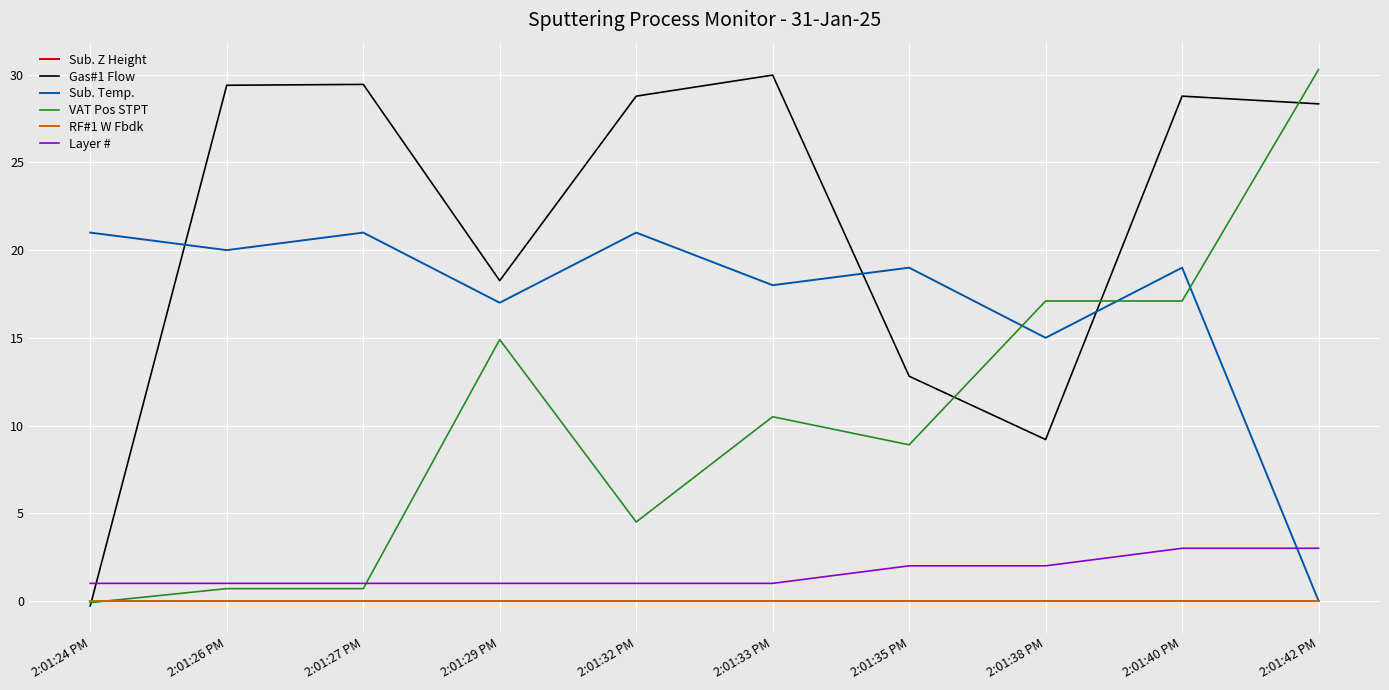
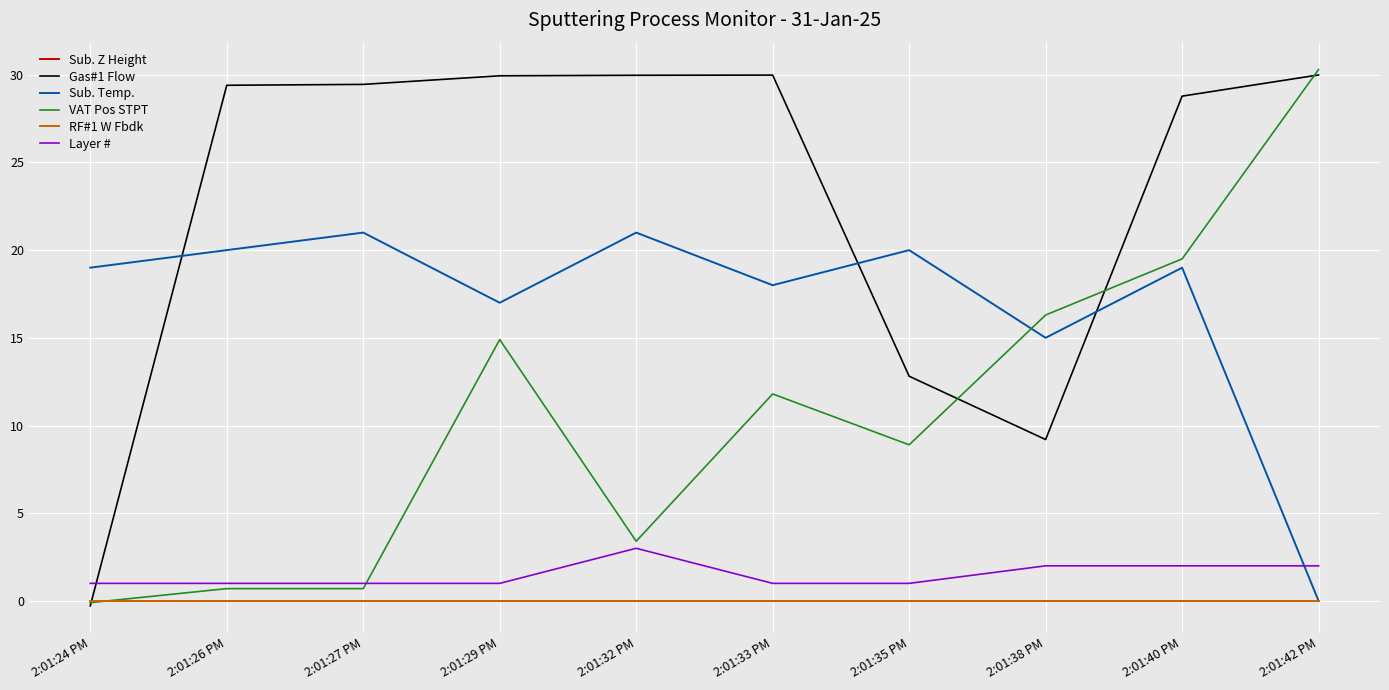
Sub. Temp., 2:01:24 PM: 21 -> 19
Gas#1 Flow, 2:01:29 PM: 18.3 -> 29.9
Gas#1 Flow, 2:01:32 PM: 28.8 -> 30.0
VAT Pos STPT, 2:01:32 PM: 4.5 -> 3.4
Layer #, 2:01:32 PM: 1 -> 3
VAT Pos STPT, 2:01:33 PM: 10.5 -> 11.8
Sub. Temp., 2:01:35 PM: 19 -> 20
Layer #, 2:01:35 PM: 2 -> 1
VAT Pos STPT, 2:01:38 PM: 17.1 -> 16.3
VAT Pos STPT, 2:01:40 PM: 17.1 -> 19.5
Layer #, 2:01:40 PM: 3 -> 2
Gas#1 Flow, 2:01:42 PM: 28.3 -> 30.0
Layer #, 2:01:42 PM: 3 -> 2
